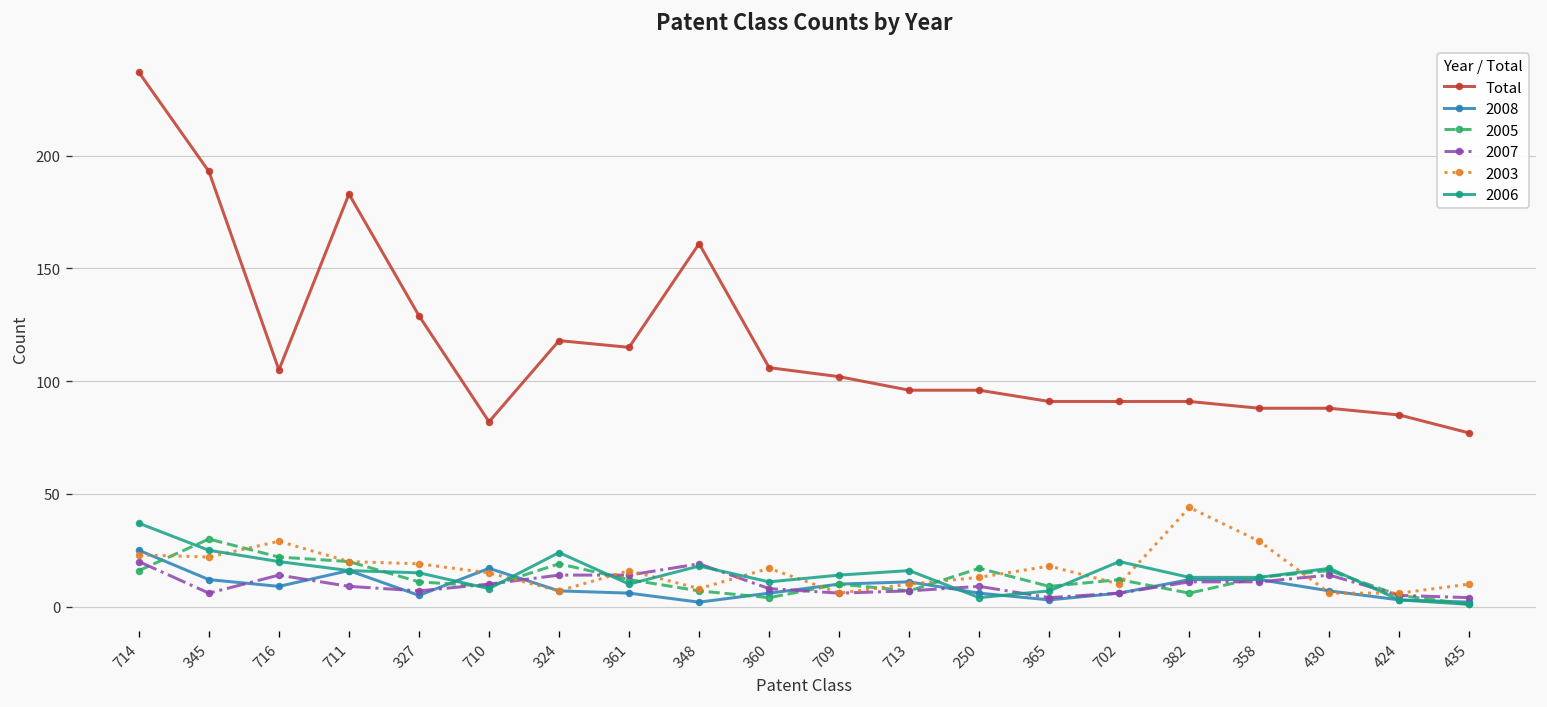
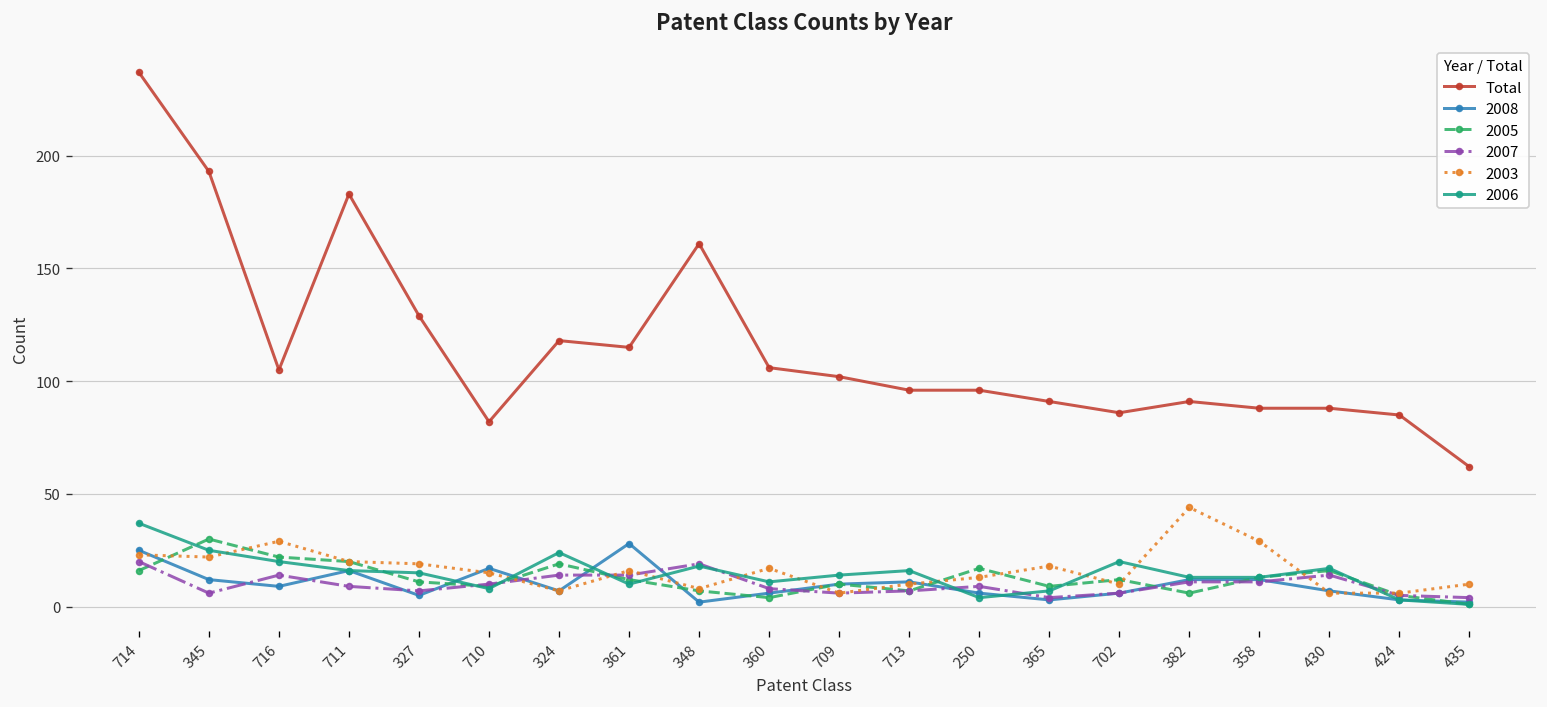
2008, 361: 6 -> 28
Total, 702: 91 -> 86
Total, 435: 77 -> 62
